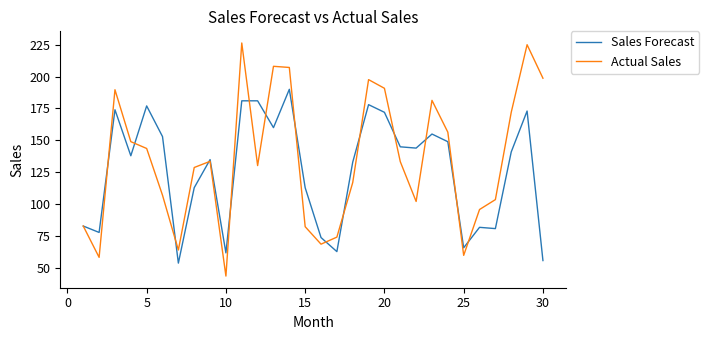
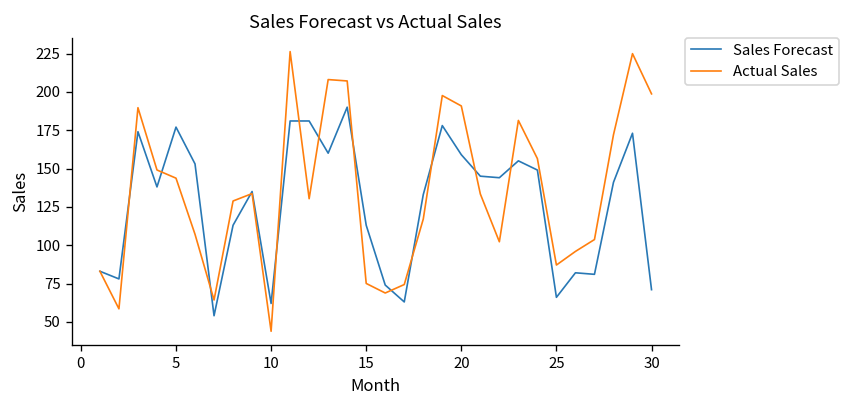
Actual Sales, 15: 82 -> 75
Sales Forecast, 20: 172 -> 159
Actual Sales, 25: 60 -> 87
Sales Forecast, 30: 56 -> 71
